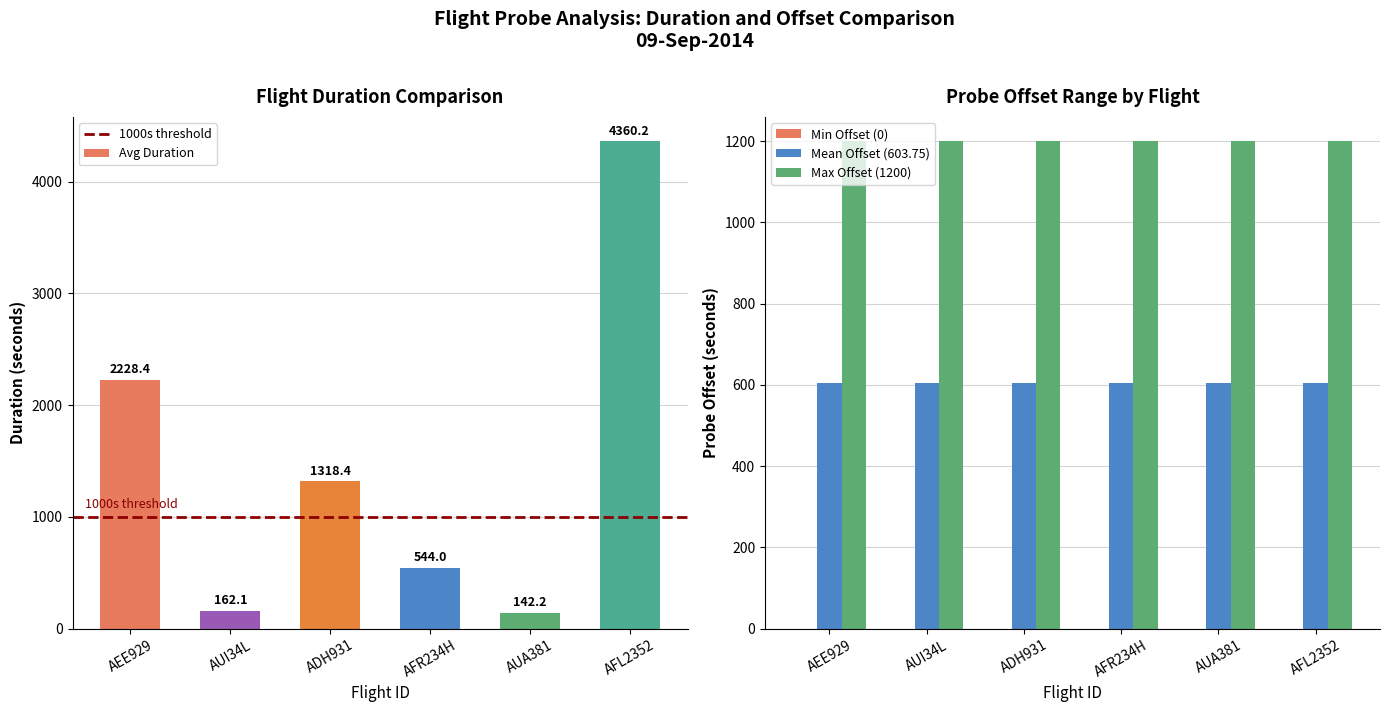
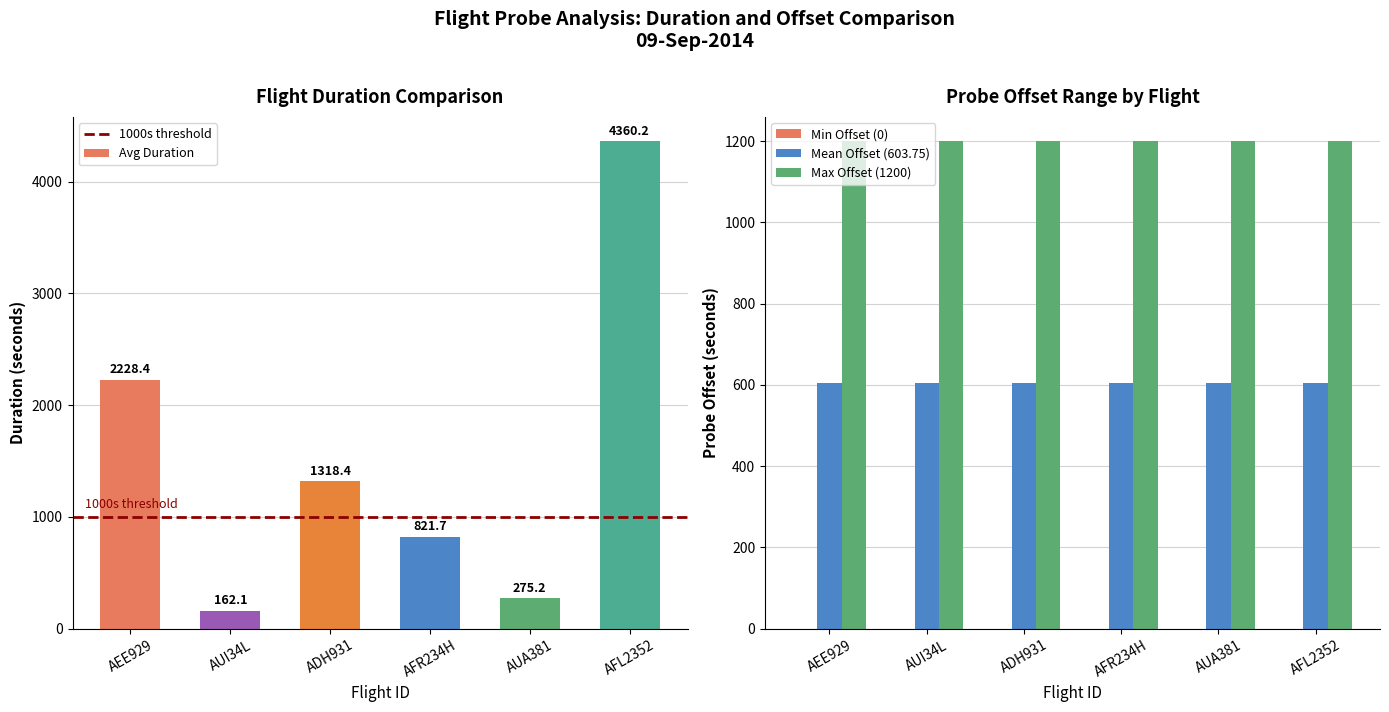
Flight Duration Comparison, AFR234H: 544.0 -> 821.7
Flight Duration Comparison, AUA381: 142.2 -> 275.2
